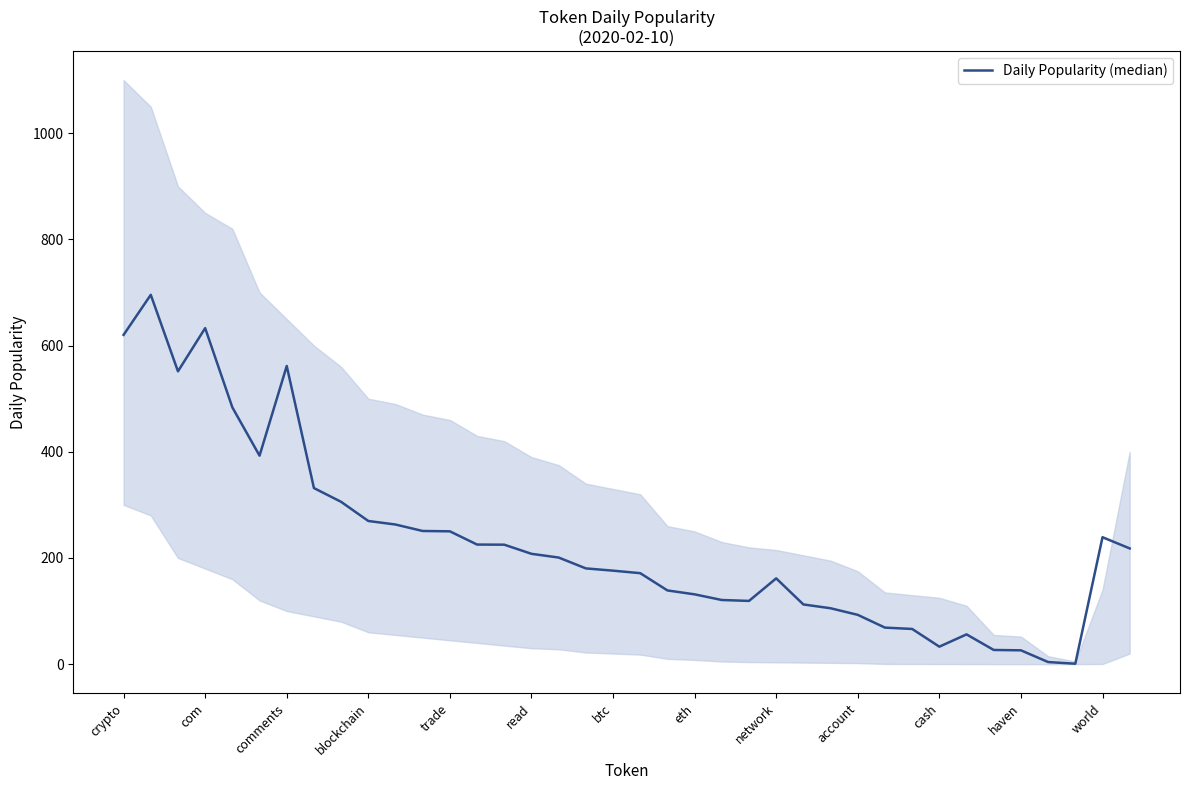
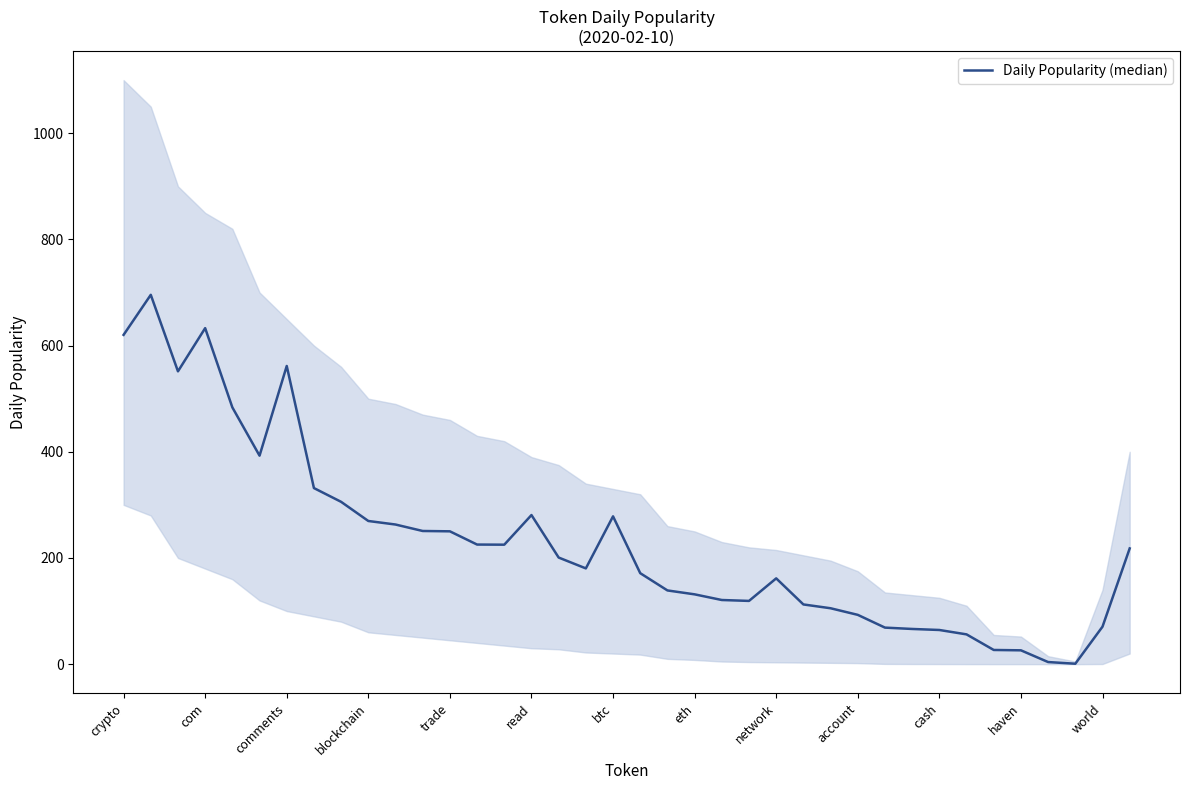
Daily Popularity (median), read: 210 -> 280
Daily Popularity (median), btc: 180 -> 280
Daily Popularity (median), cash: 30 -> 60
Daily Popularity (median), world: 240 -> 70
